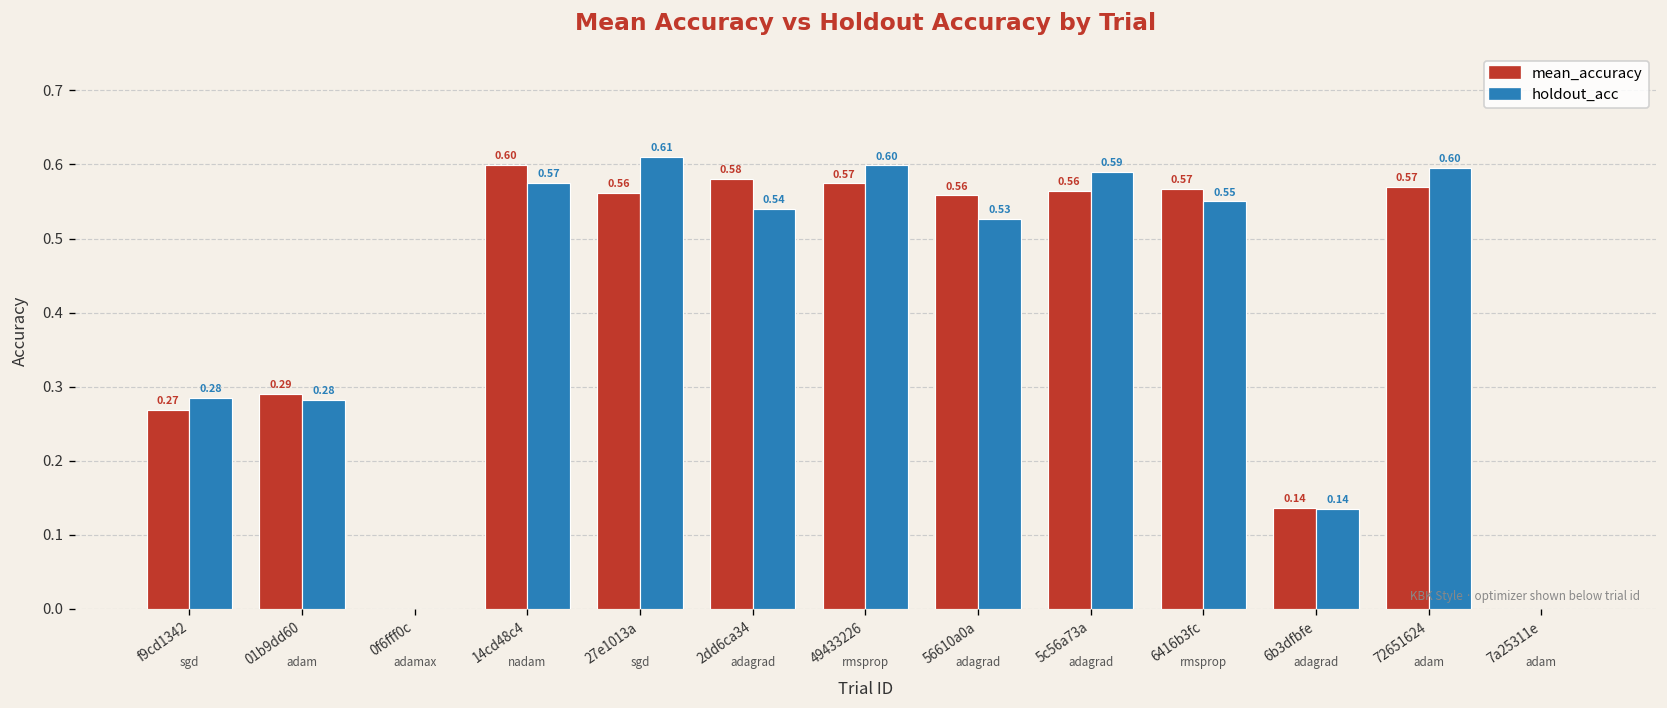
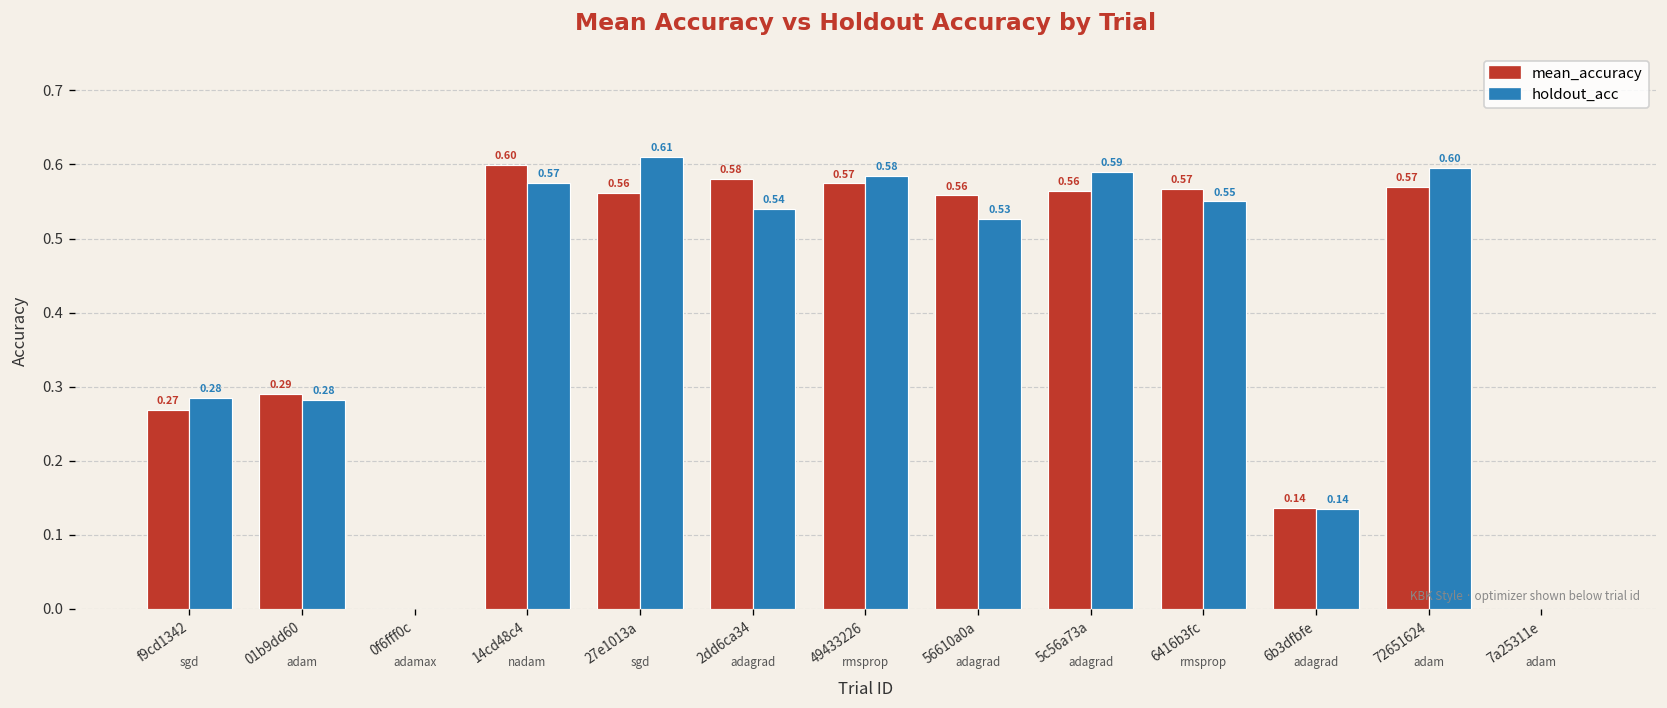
holdout_acc, 49433226: 0.60 -> 0.58
